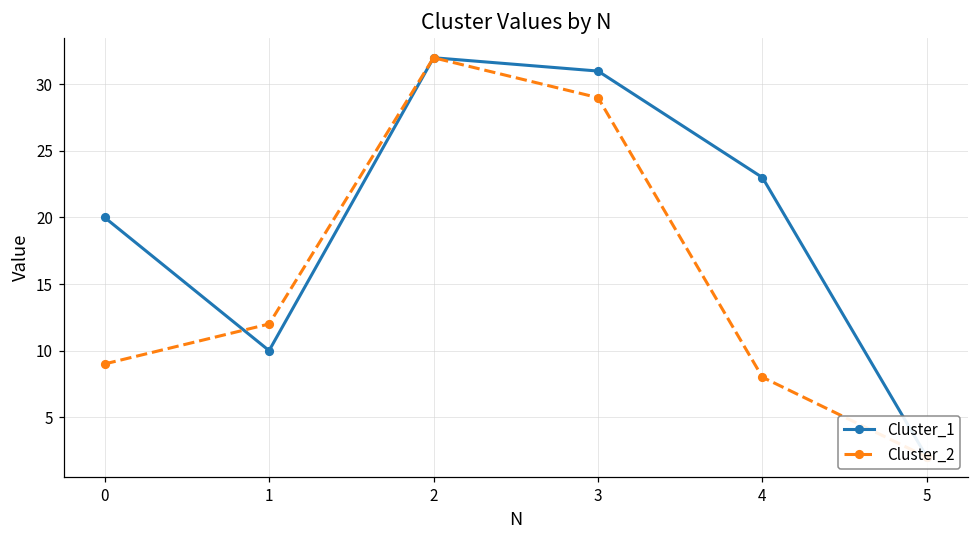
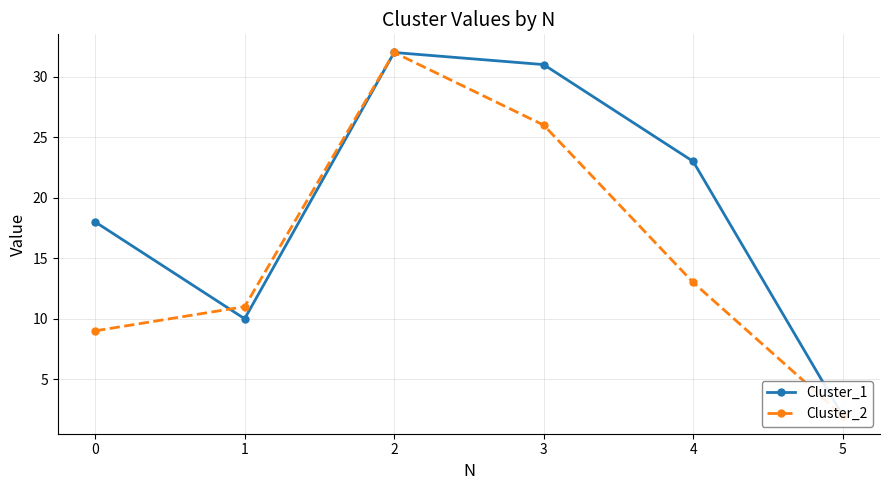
Cluster_1, 0: 20 -> 18
Cluster_2, 1: 12 -> 11
Cluster_2, 3: 29 -> 26
Cluster_2, 4: 8 -> 13
